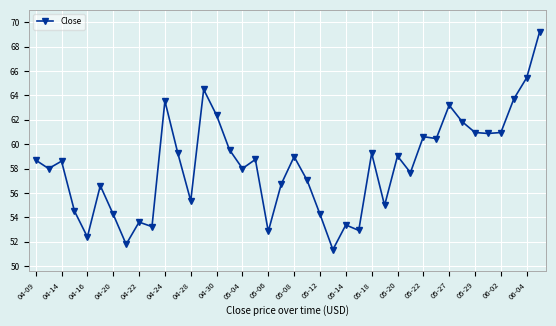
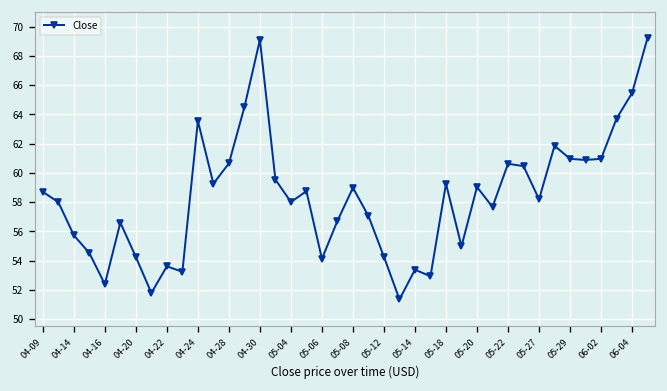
04-14: 58.6 -> 55.7
04-28: 55.4 -> 60.7
04-30: 62.4 -> 69.1
05-06: 52.8 -> 54.1
05-27: 63.2 -> 58.2
